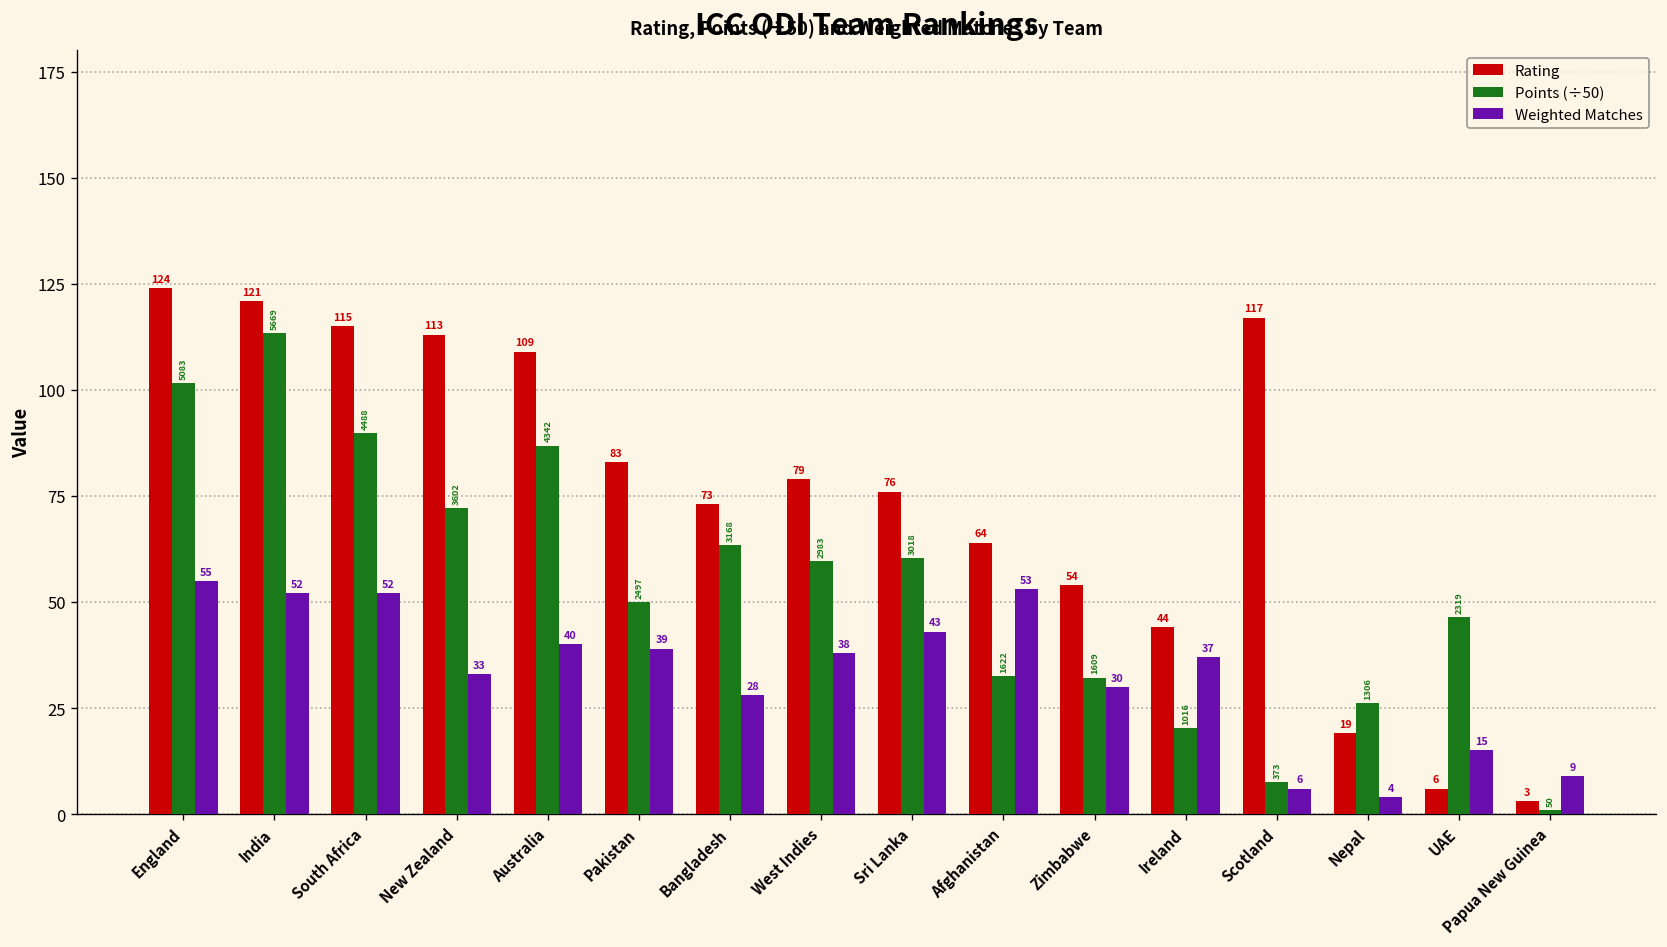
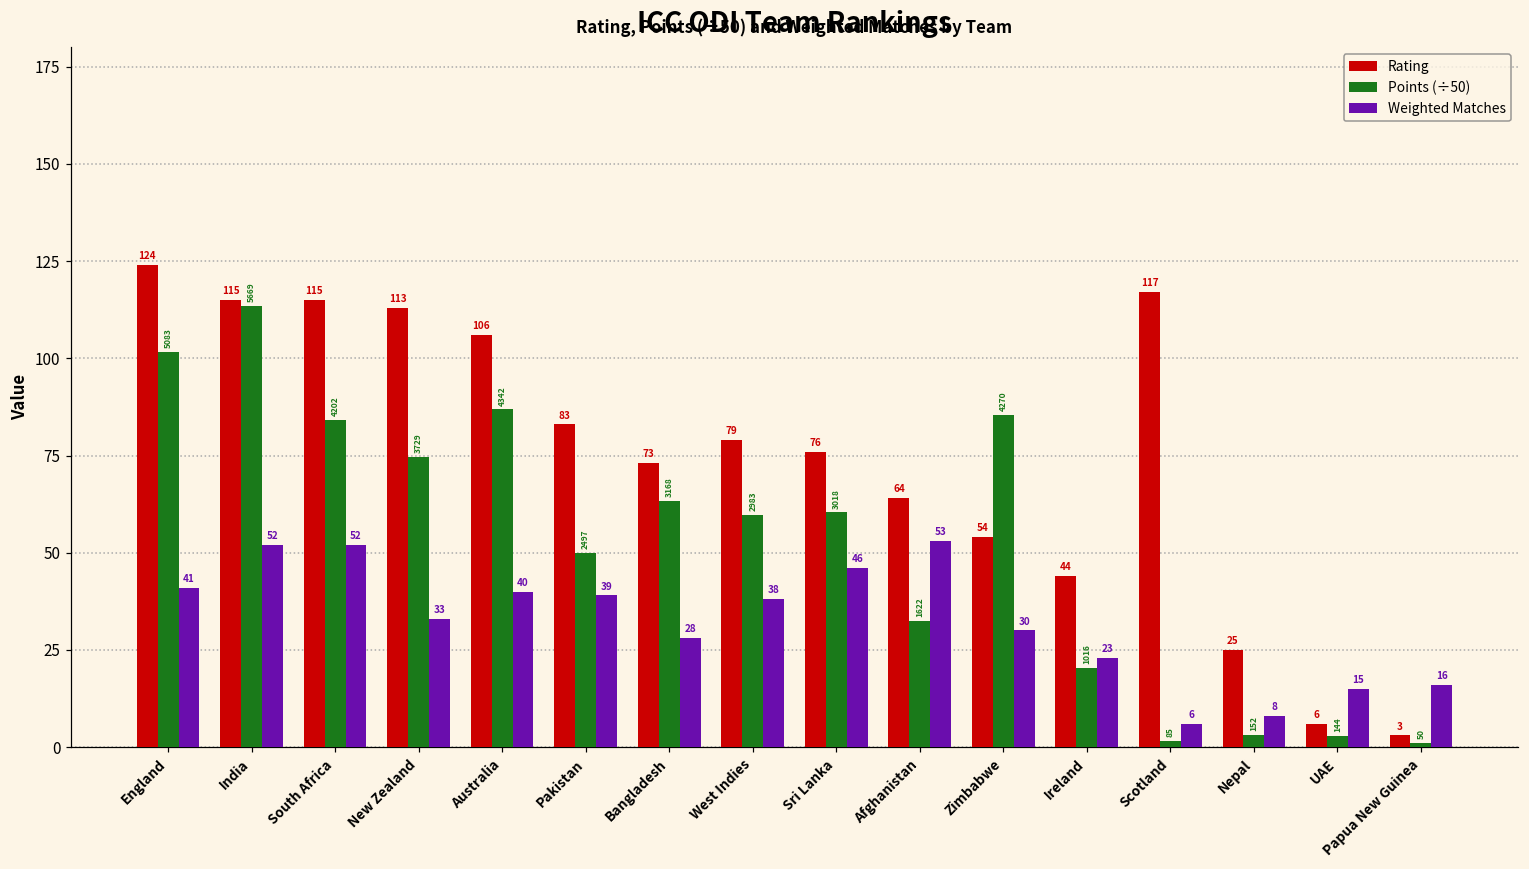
Weighted Matches, England: 55 -> 41
Rating, India: 121 -> 115
Points (÷50), South Africa: 4488 -> 4202
Points (÷50), New Zealand: 3602 -> 3729
Rating, Australia: 109 -> 106
Weighted Matches, Sri Lanka: 43 -> 46
Points (÷50), Zimbabwe: 1609 -> 4270
Weighted Matches, Ireland: 37 -> 23
Points (÷50), Scotland: 373 -> 85
Rating, Nepal: 19 -> 25
Points (÷50), Nepal: 1306 -> 152
Weighted Matches, Nepal: 4 -> 8
Points (÷50), UAE: 2319 -> 144
Weighted Matches, Papua New Guinea: 9 -> 16
